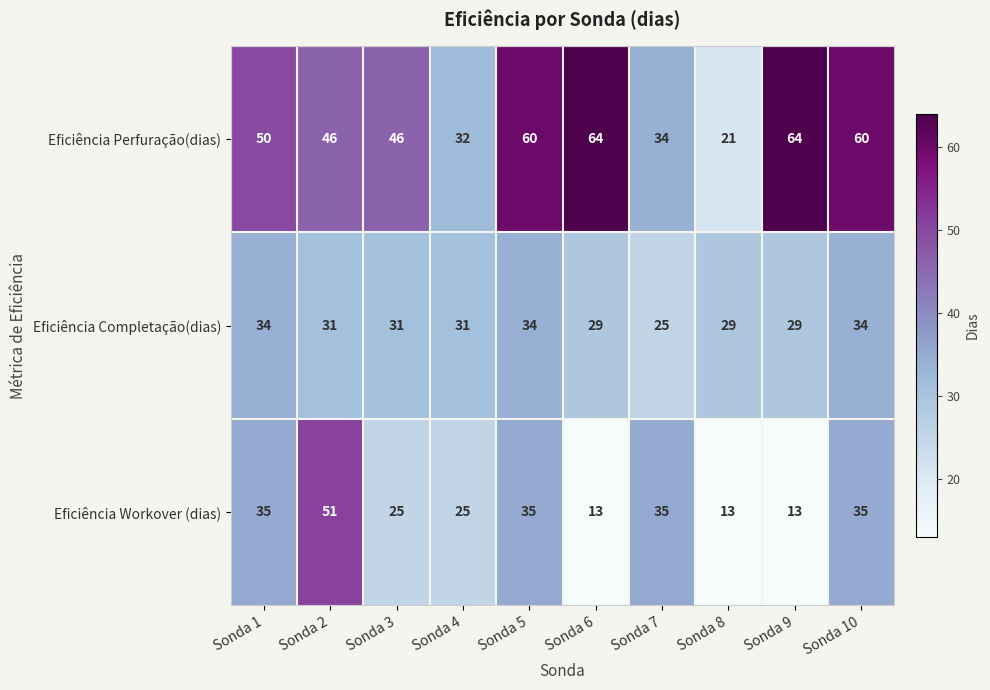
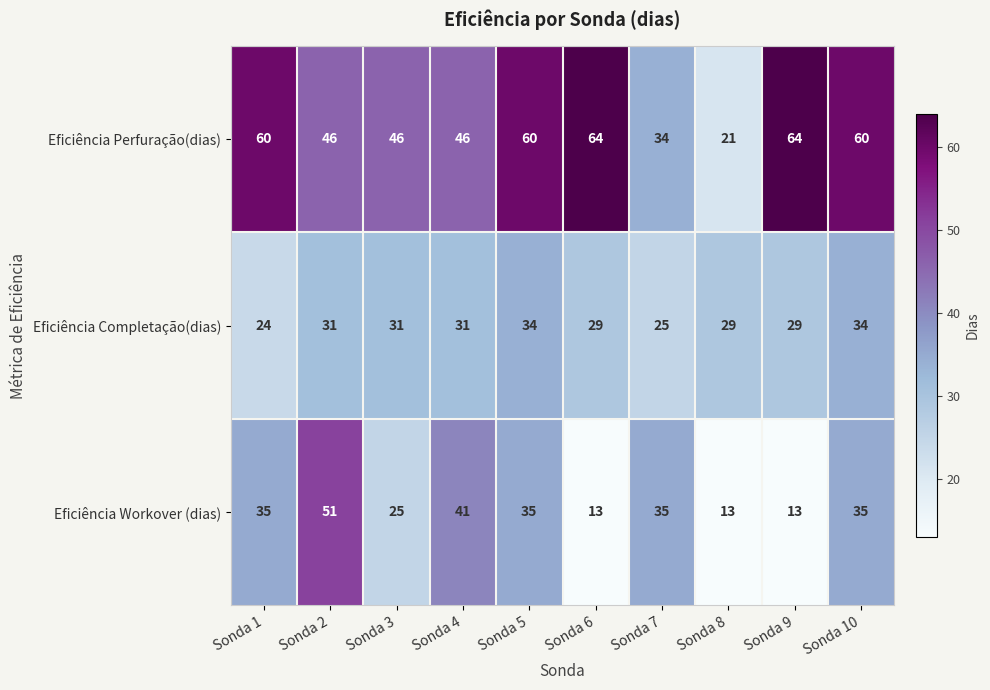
Eficiência Perfuração(dias), Sonda 1: 50 -> 60
Eficiência Perfuração(dias), Sonda 4: 32 -> 46
Eficiência Completação(dias), Sonda 1: 34 -> 24
Eficiência Workover (dias), Sonda 4: 25 -> 41
